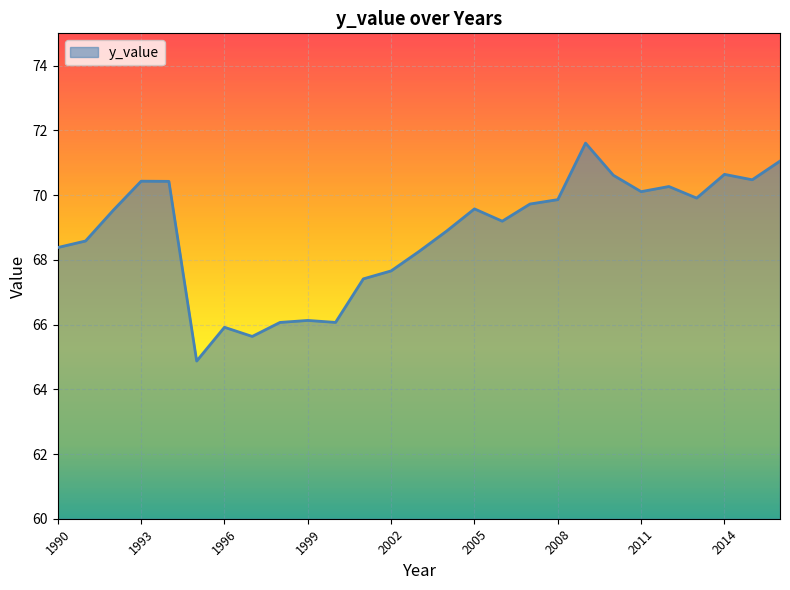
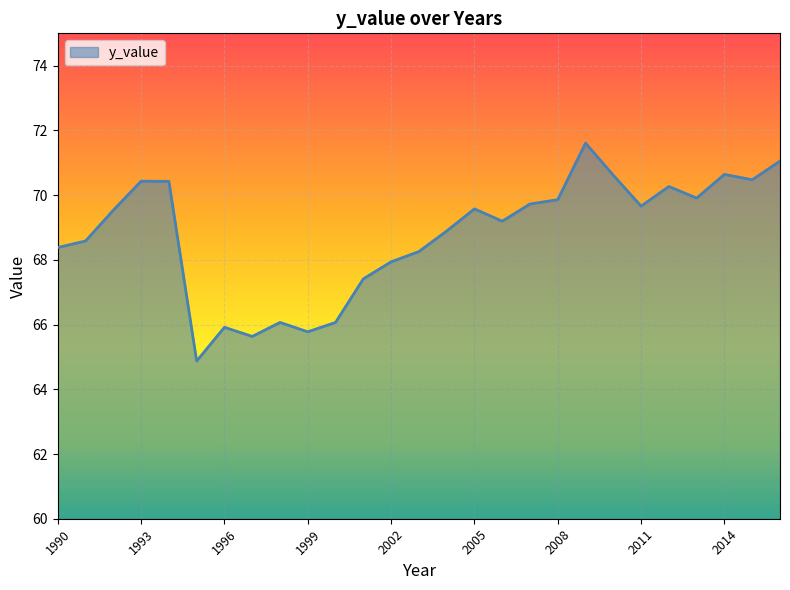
1999: 66.1 -> 65.8
2002: 67.7 -> 67.9
2011: 70.1 -> 69.7
